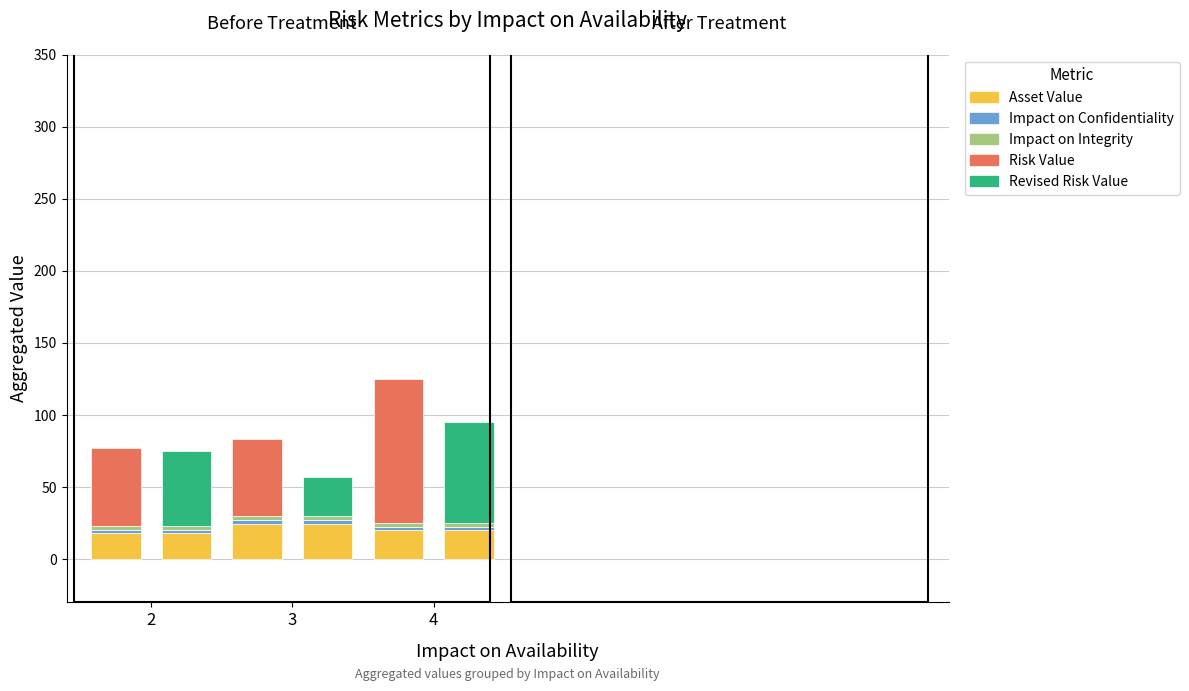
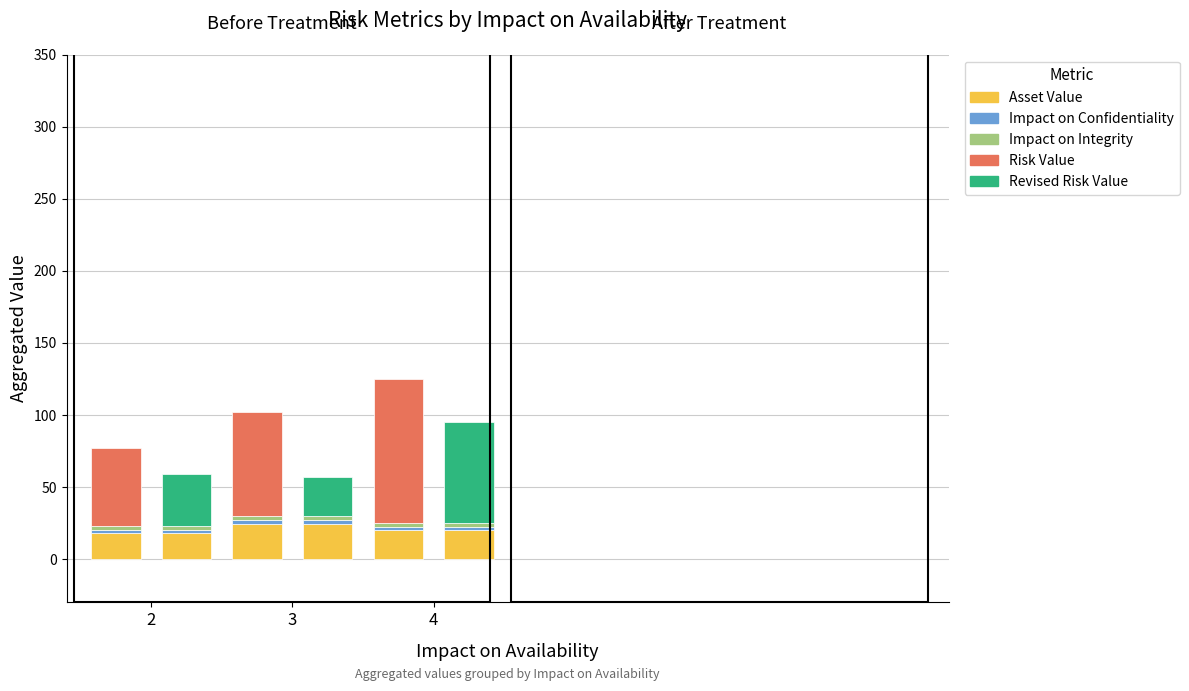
Revised Risk Value, 2: 52 -> 36
Risk Value, 3: 53 -> 72
